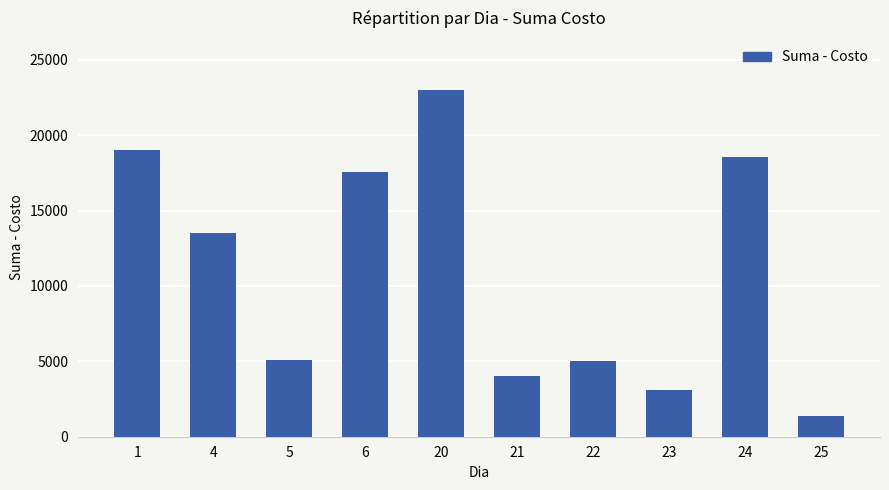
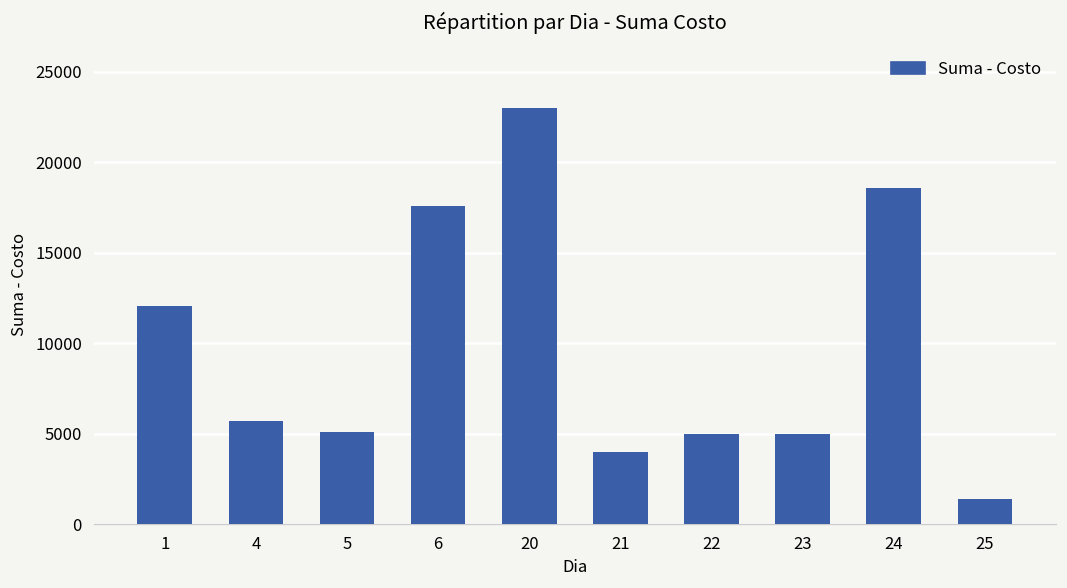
1: 19000 -> 12000
4: 13500 -> 5700
23: 3100 -> 5000
